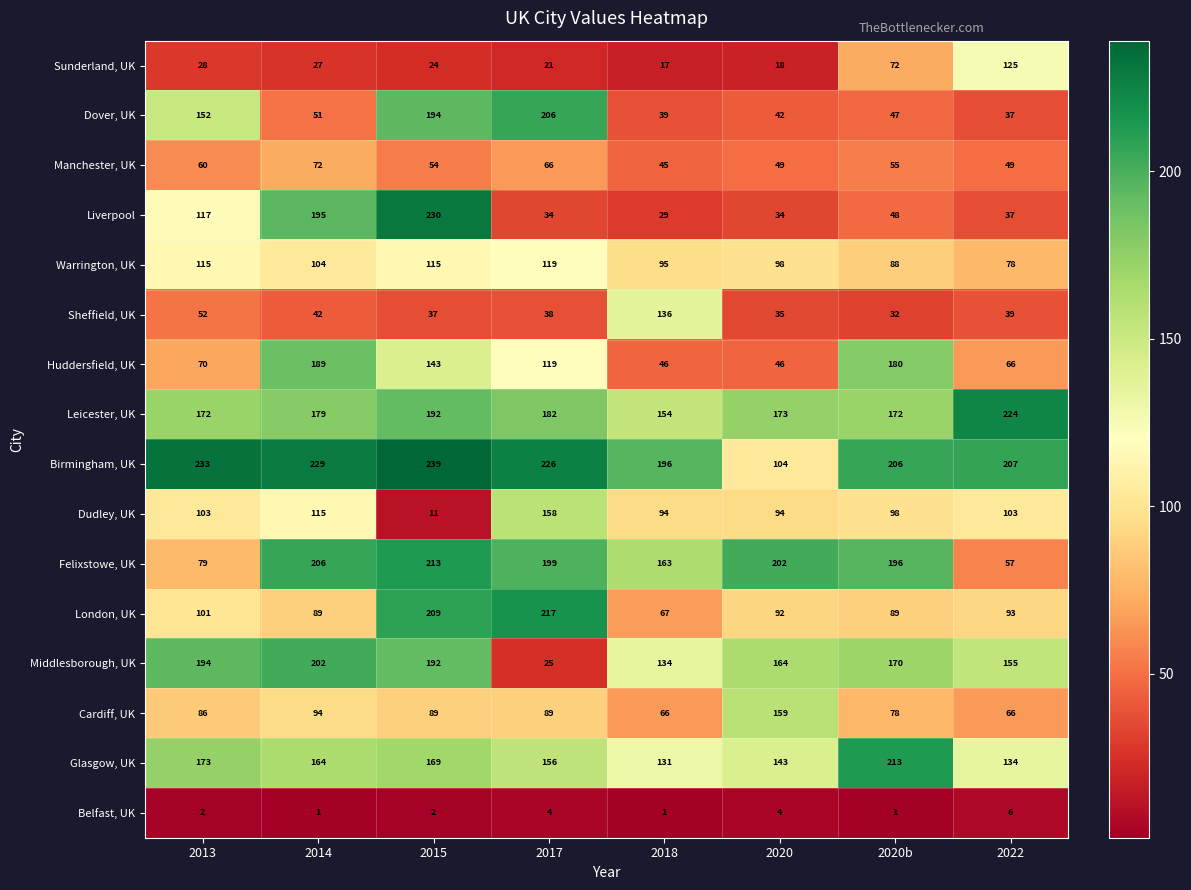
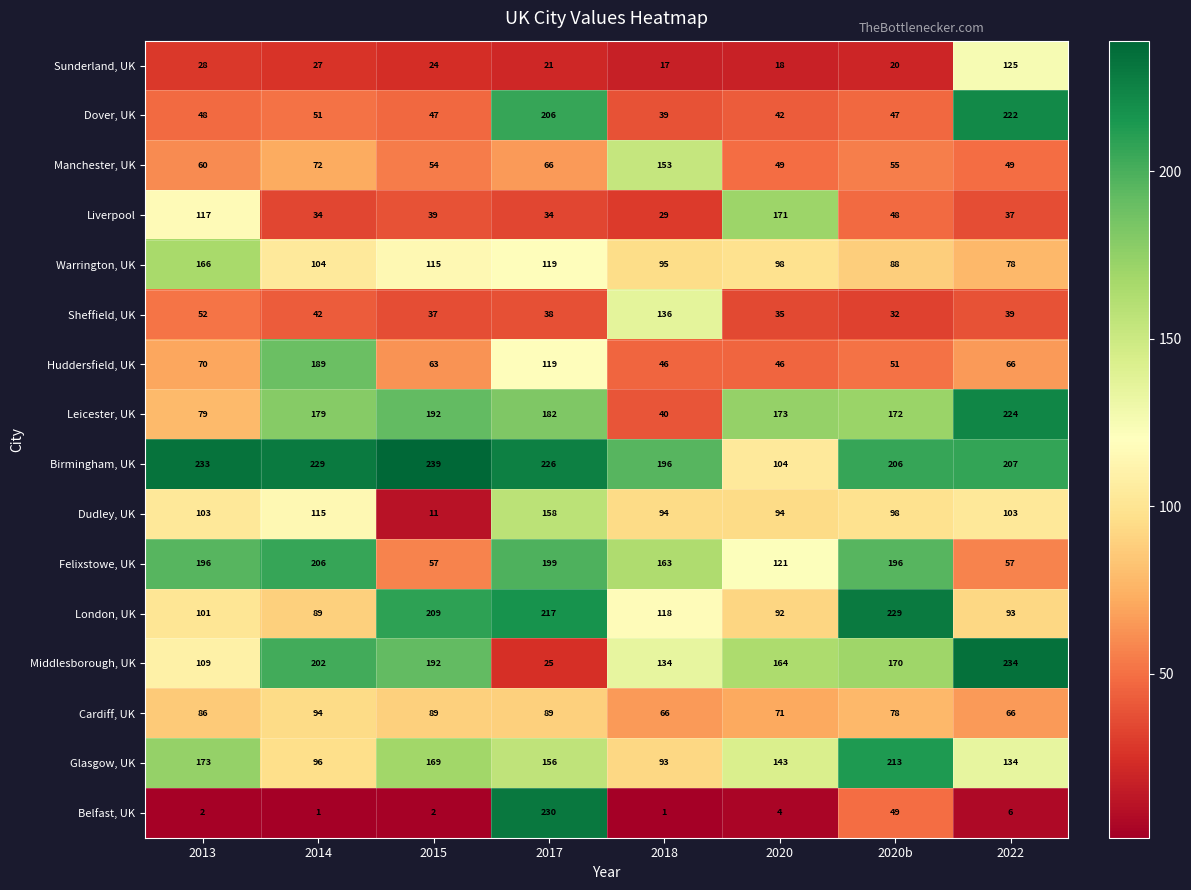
Sunderland, UK, 2020b: 72 -> 20
Dover, UK, 2013: 152 -> 48
Dover, UK, 2015: 194 -> 47
Dover, UK, 2022: 37 -> 222
Manchester, UK, 2018: 45 -> 153
Liverpool, 2014: 195 -> 34
Liverpool, 2015: 230 -> 39
Liverpool, 2020: 34 -> 171
Warrington, UK, 2013: 115 -> 166
Huddersfield, UK, 2015: 143 -> 63
Huddersfield, UK, 2020b: 180 -> 51
Leicester, UK, 2013: 172 -> 79
Leicester, UK, 2018: 154 -> 40
Felixstowe, UK, 2013: 79 -> 196
Felixstowe, UK, 2015: 213 -> 57
Felixstowe, UK, 2020: 202 -> 121
London, UK, 2018: 67 -> 118
London, UK, 2020b: 89 -> 229
Middlesborough, UK, 2013: 194 -> 109
Middlesborough, UK, 2022: 155 -> 234
Cardiff, UK, 2020: 159 -> 71
Glasgow, UK, 2014: 164 -> 96
Glasgow, UK, 2018: 131 -> 93
Belfast, UK, 2017: 4 -> 230
Belfast, UK, 2020b: 1 -> 49
